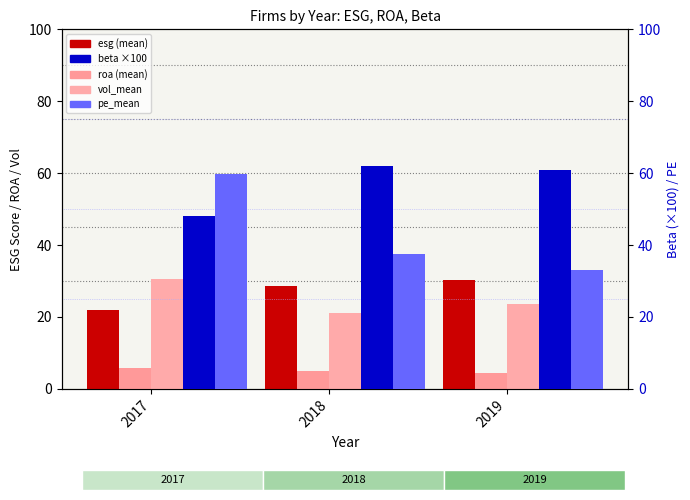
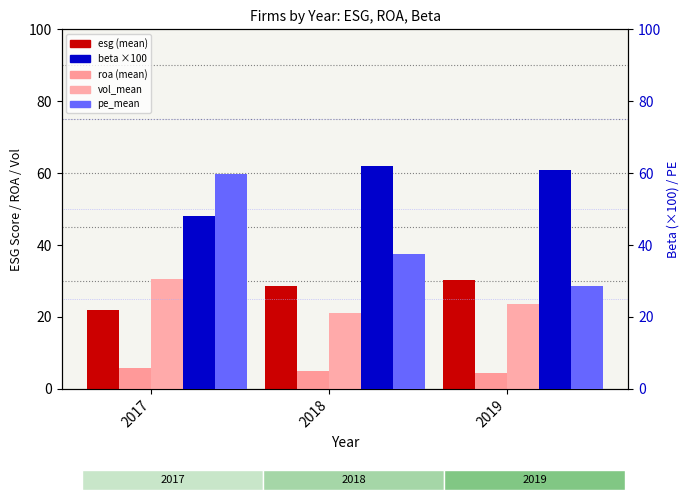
pe_mean, 2019: 33 -> 29
